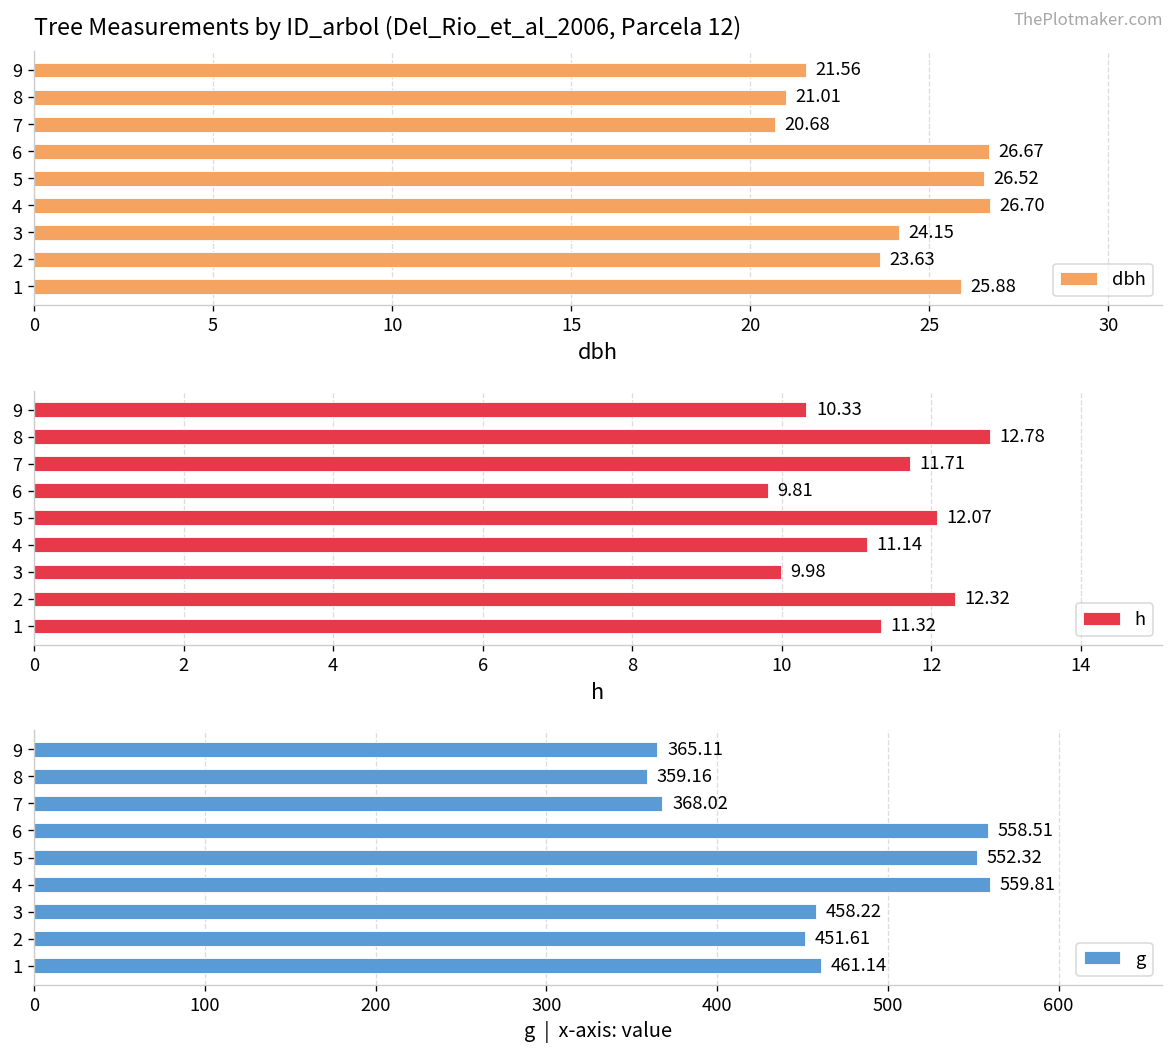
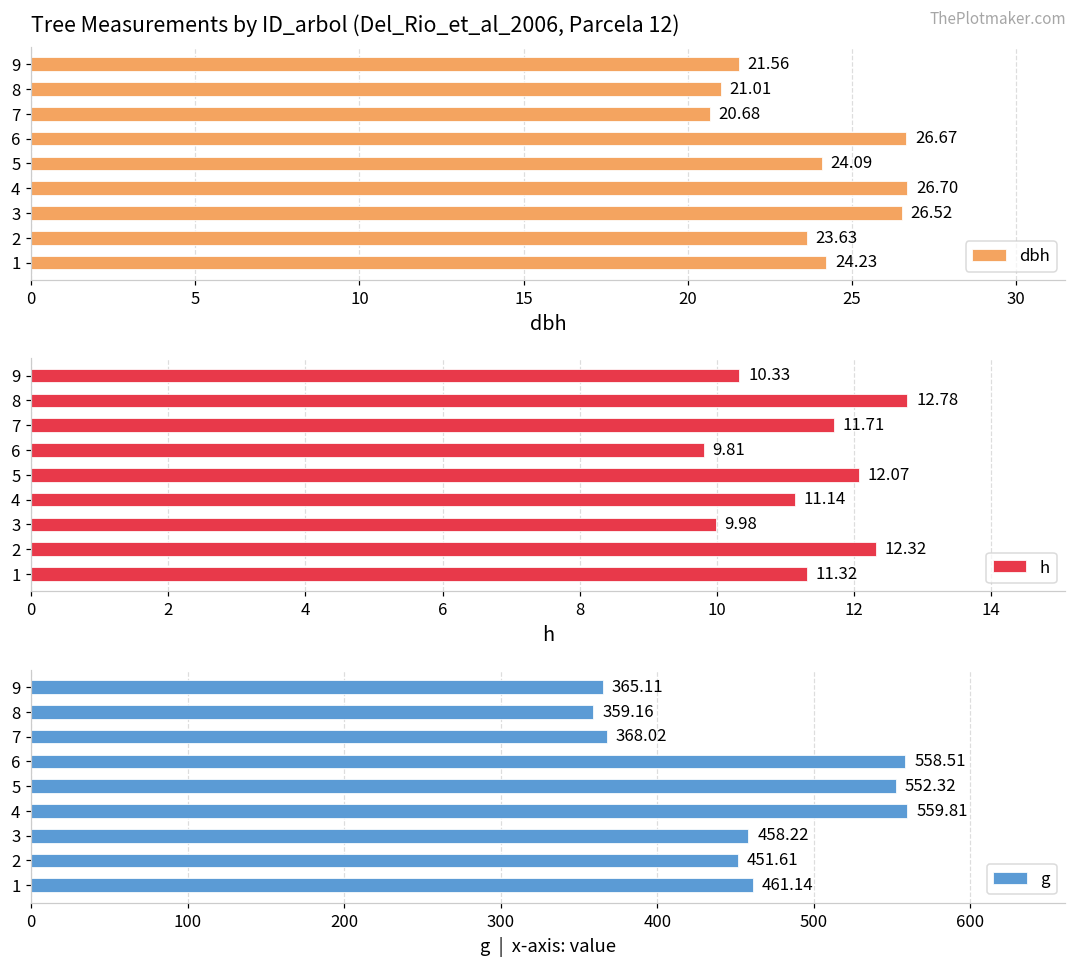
Tree Measurements by ID_arbol (Del_Rio_et_al_2006, Parcela 12), 5: 26.52 -> 24.09
Tree Measurements by ID_arbol (Del_Rio_et_al_2006, Parcela 12), 3: 24.15 -> 26.52
Tree Measurements by ID_arbol (Del_Rio_et_al_2006, Parcela 12), 1: 25.88 -> 24.23
